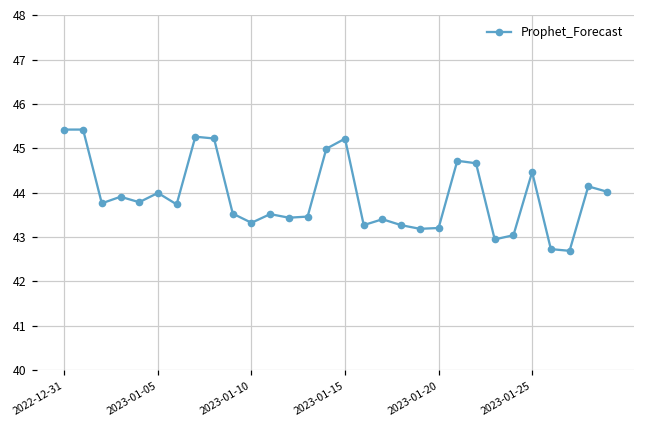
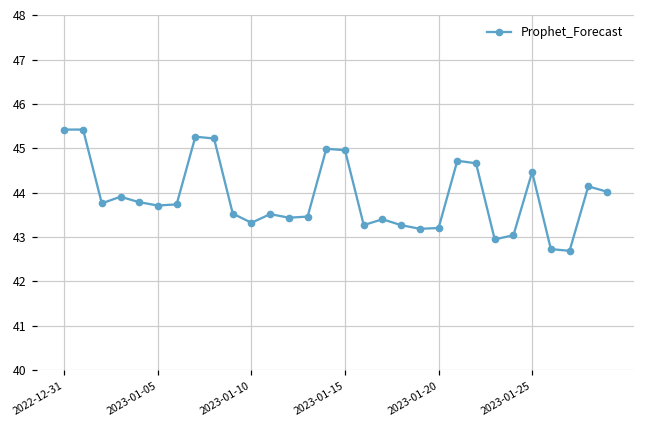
2023-01-05: 44.0 -> 43.7
2023-01-15: 45.2 -> 45.0
